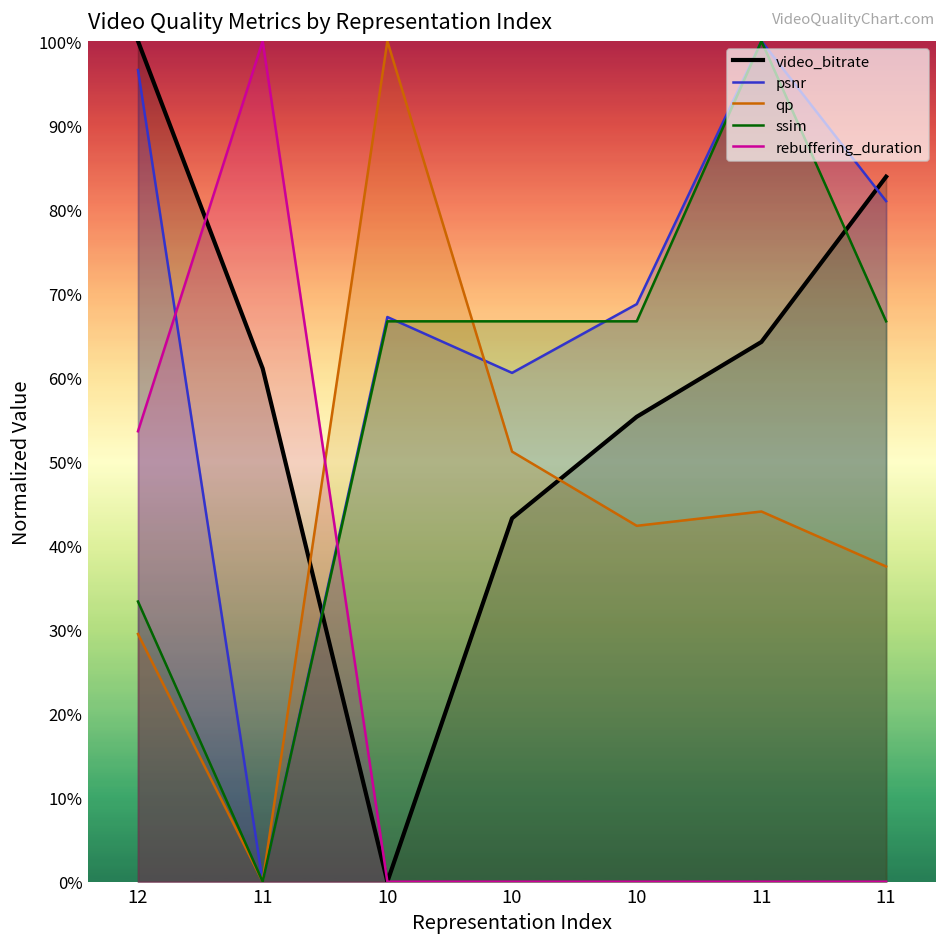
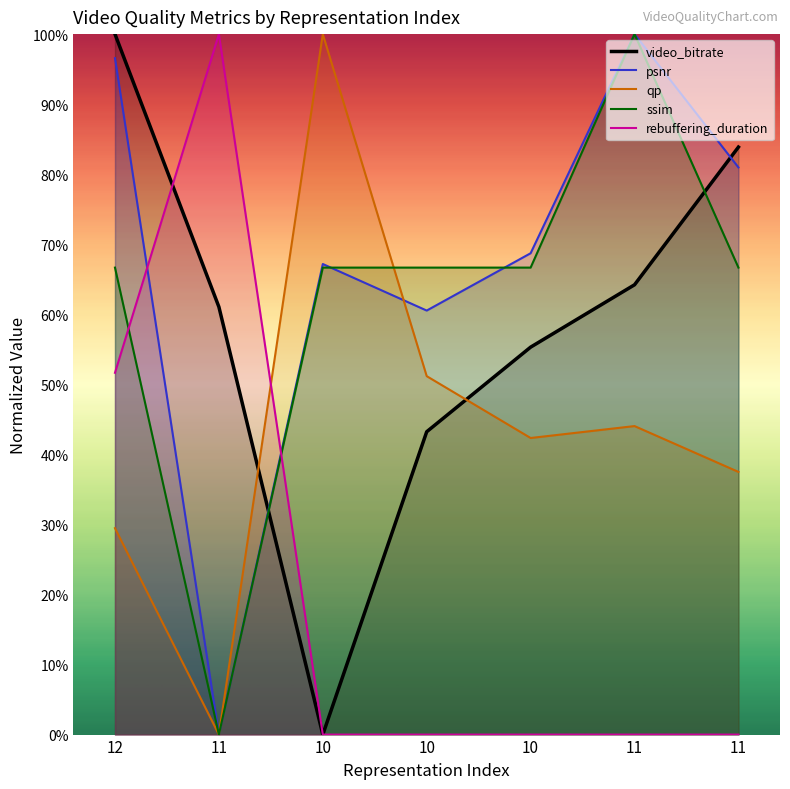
ssim, 12: 33% -> 67%
rebuffering_duration, 12: 54% -> 52%
